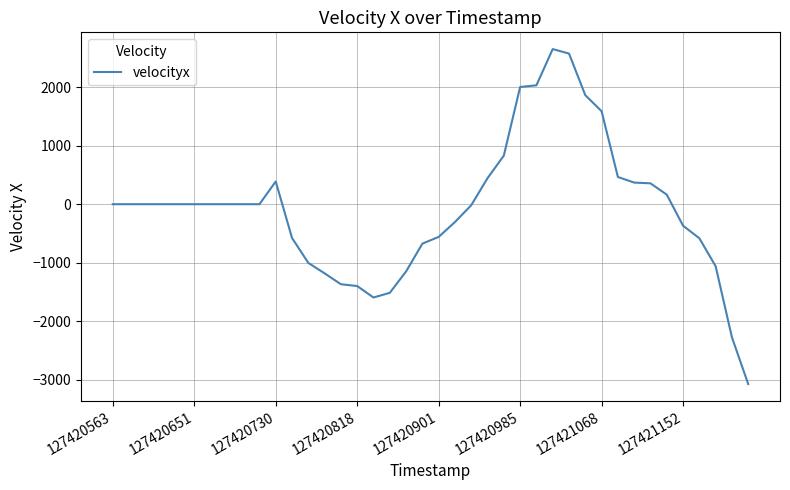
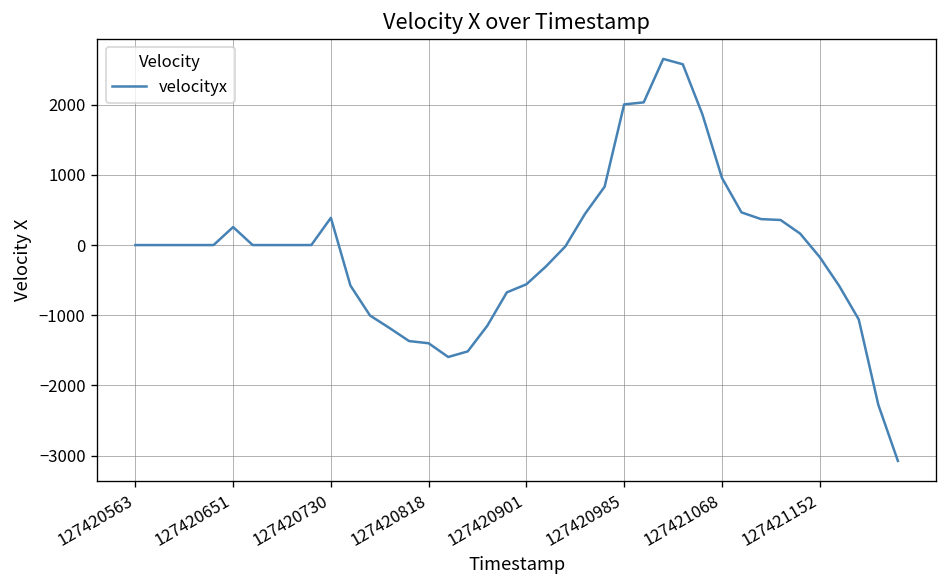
127420651: 0 -> 300
127421068: 1600 -> 1000
127421152: -400 -> -200
